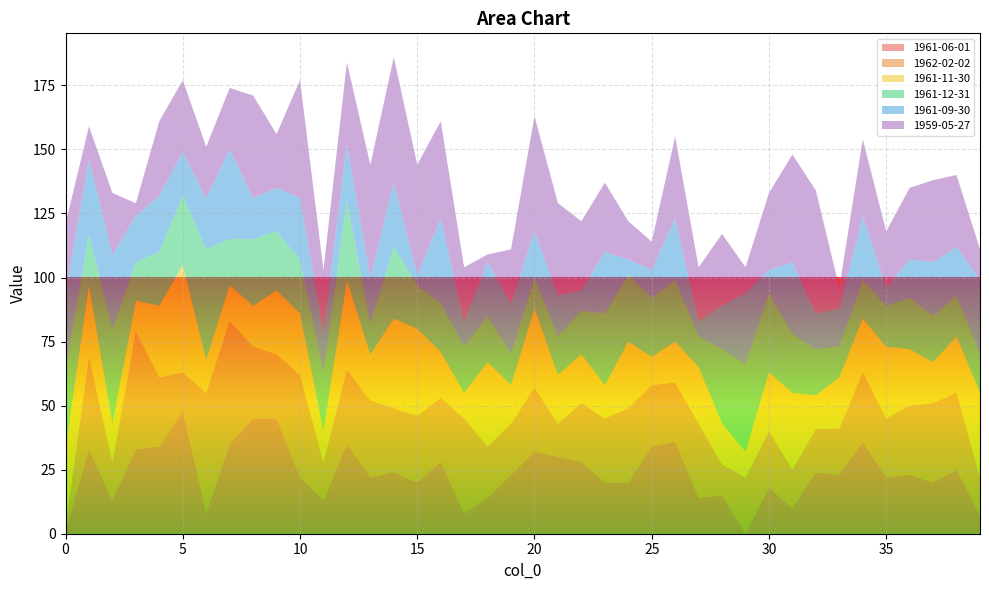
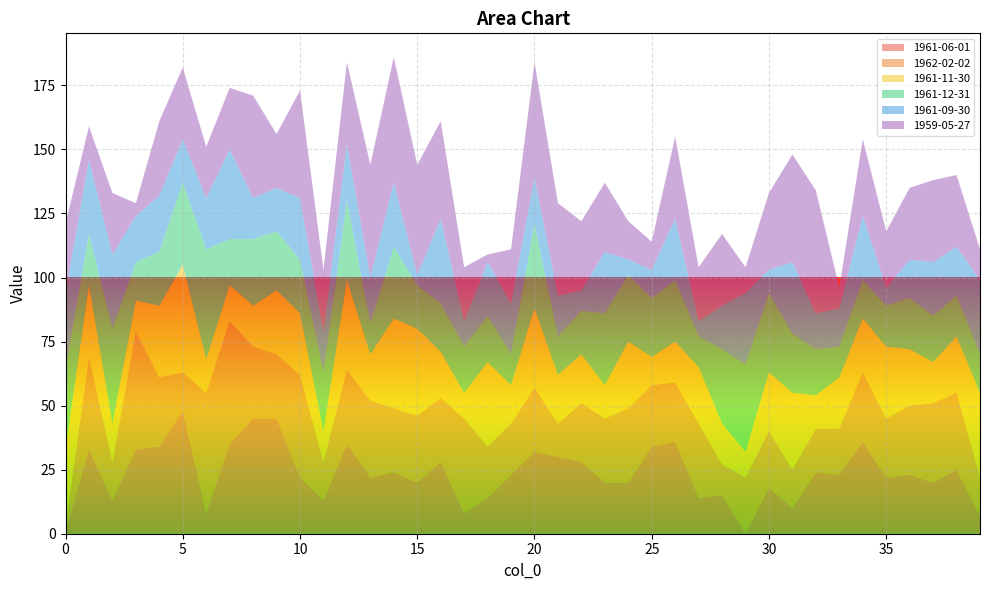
1961-12-31, 5: 27 -> 32
1959-05-27, 10: 46 -> 42
1961-12-31, 20: 12 -> 33
